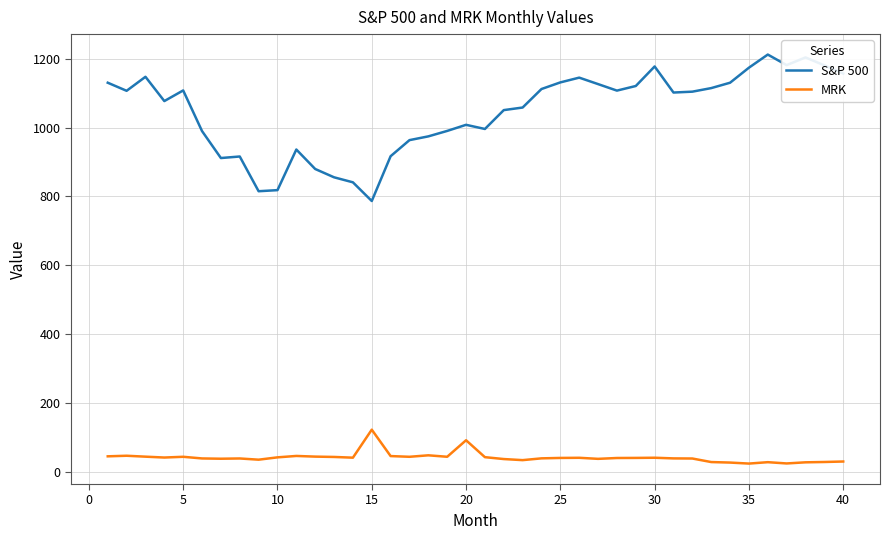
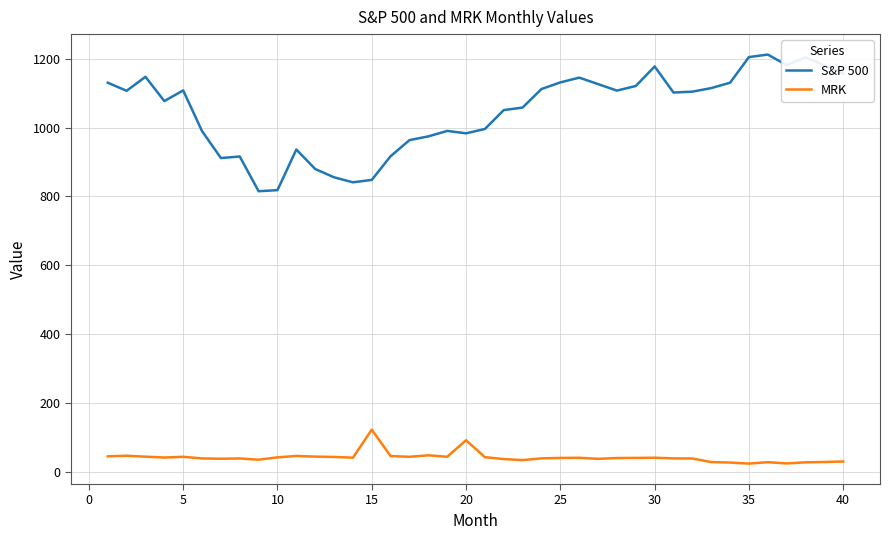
S&P 500, 15: 790 -> 850
S&P 500, 20: 1010 -> 980
S&P 500, 35: 1170 -> 1200
